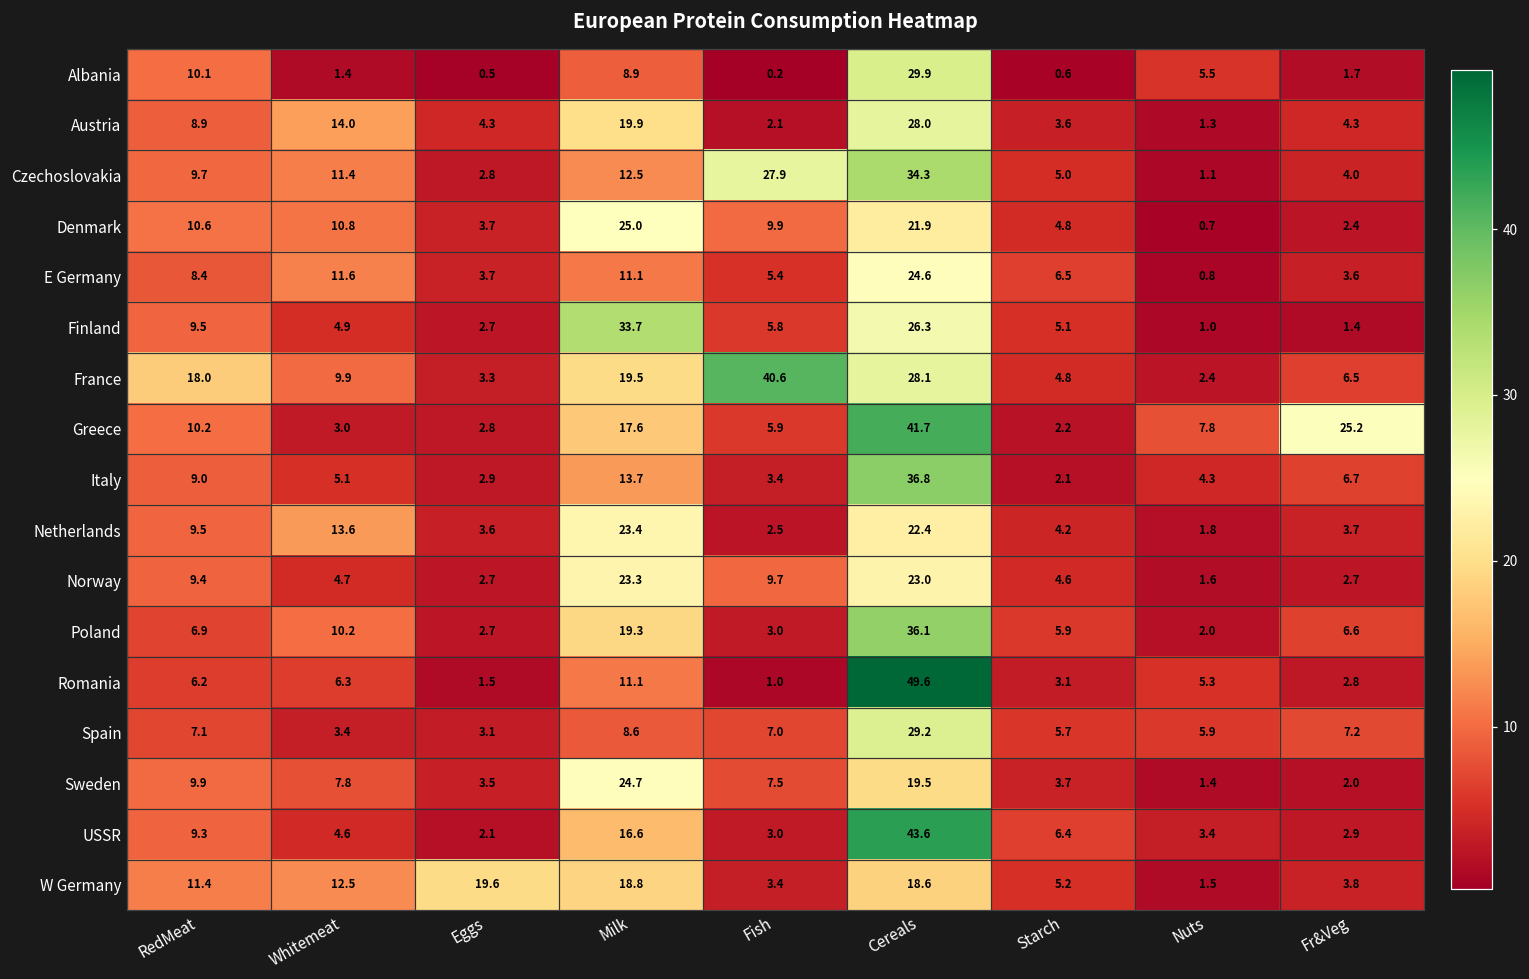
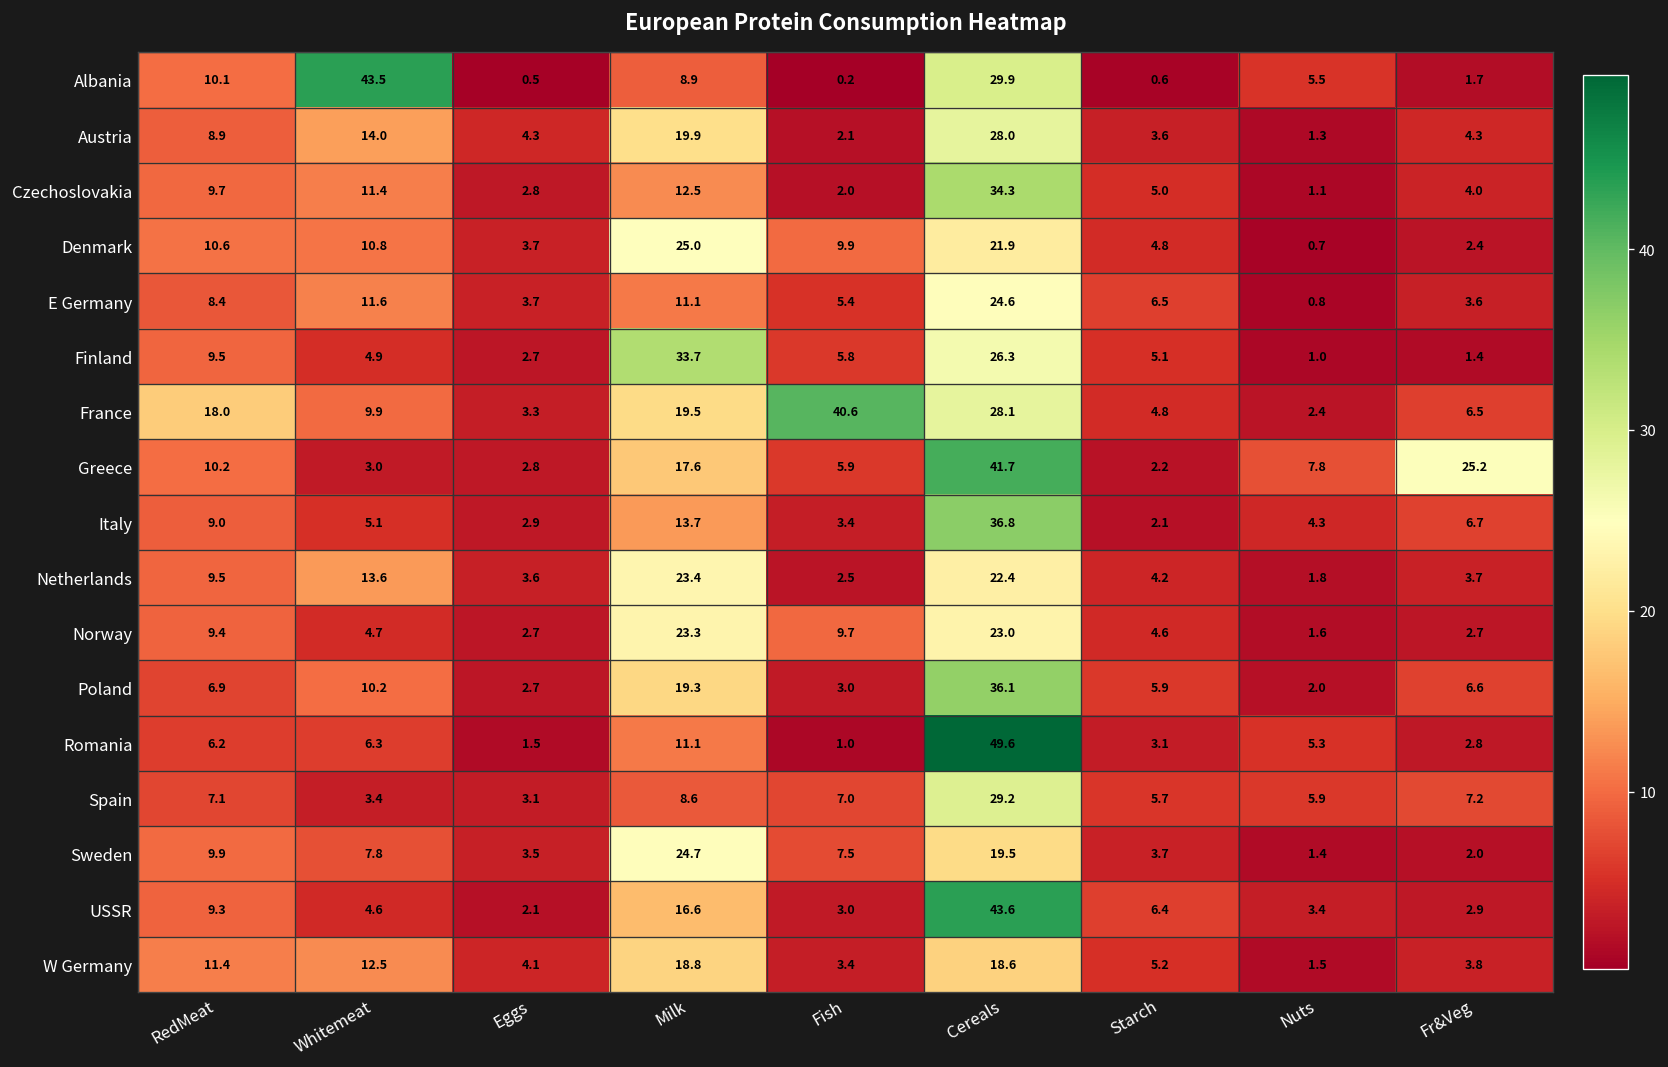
Albania, Whitemeat: 1.4 -> 43.5
Czechoslovakia, Fish: 27.9 -> 2.0
W Germany, Eggs: 19.6 -> 4.1
